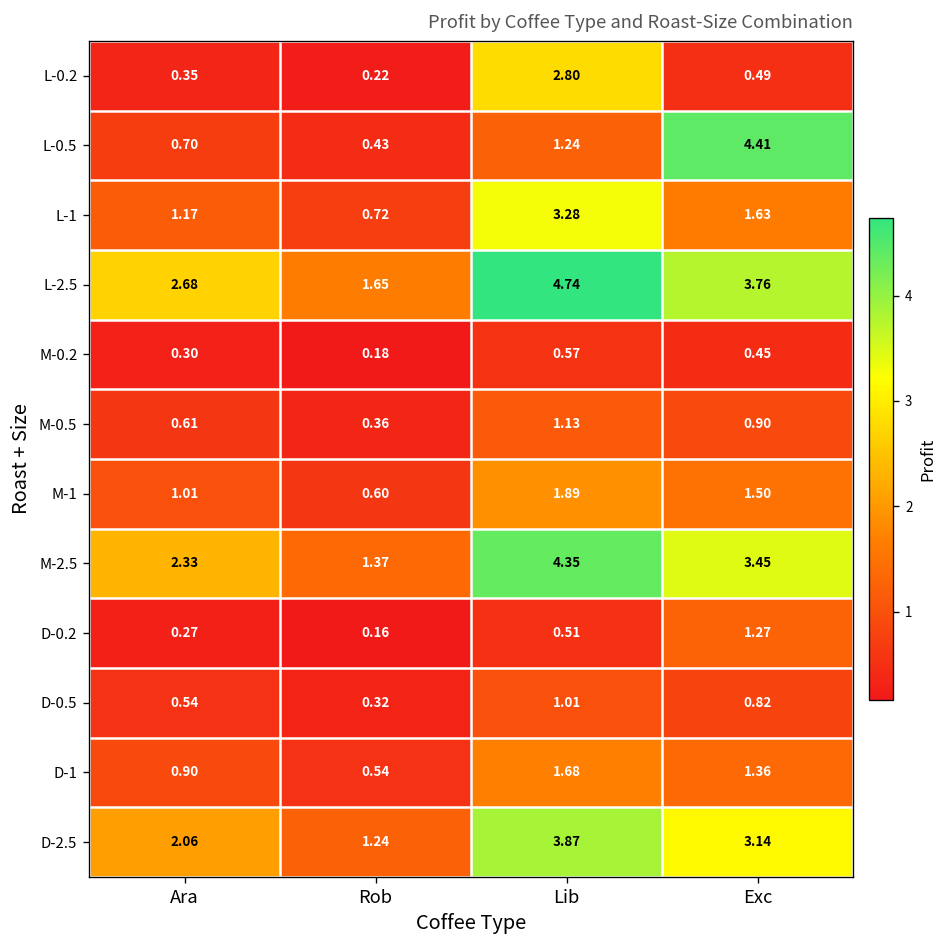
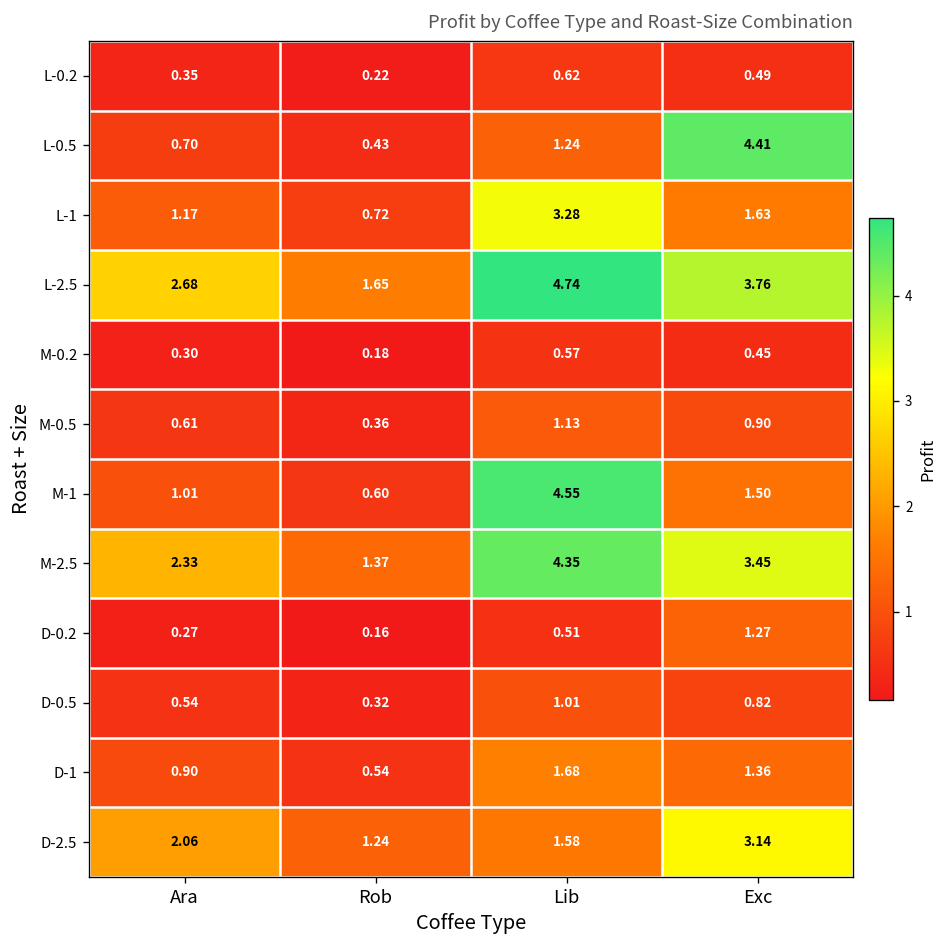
L-0.2, Lib: 2.80 -> 0.62
M-1, Lib: 1.89 -> 4.55
D-2.5, Lib: 3.87 -> 1.58
